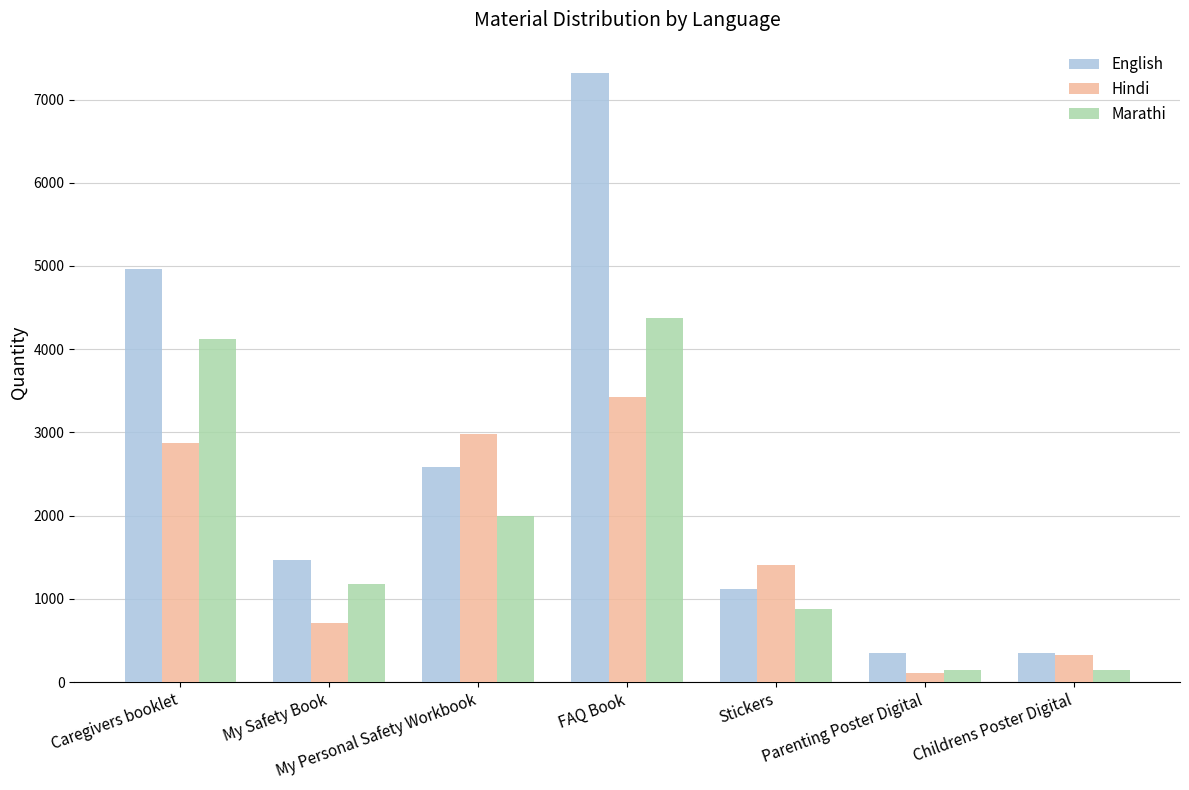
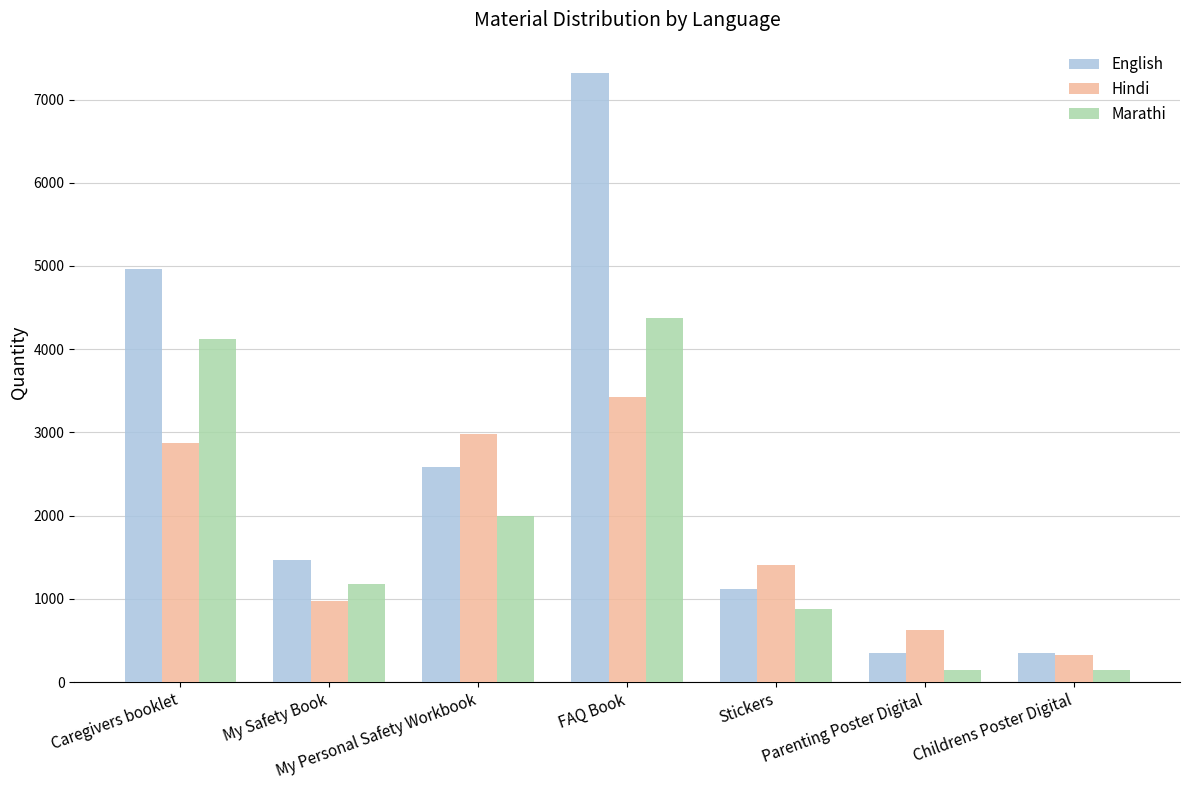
Hindi, My Safety Book: 700 -> 1000
Hindi, Parenting Poster Digital: 100 -> 600
